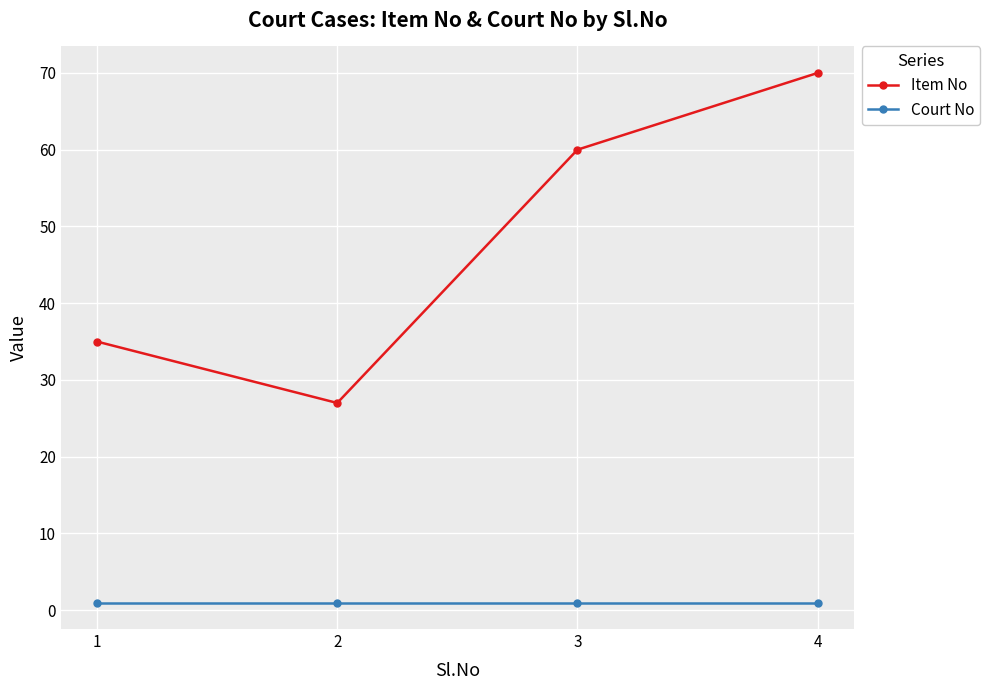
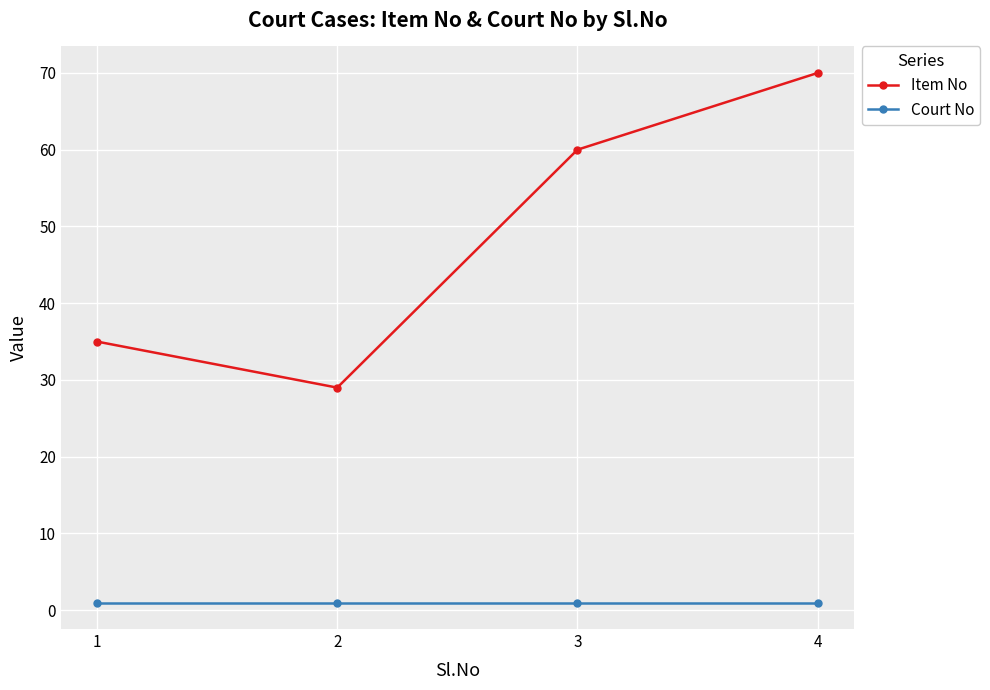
Item No, 2: 27 -> 29
